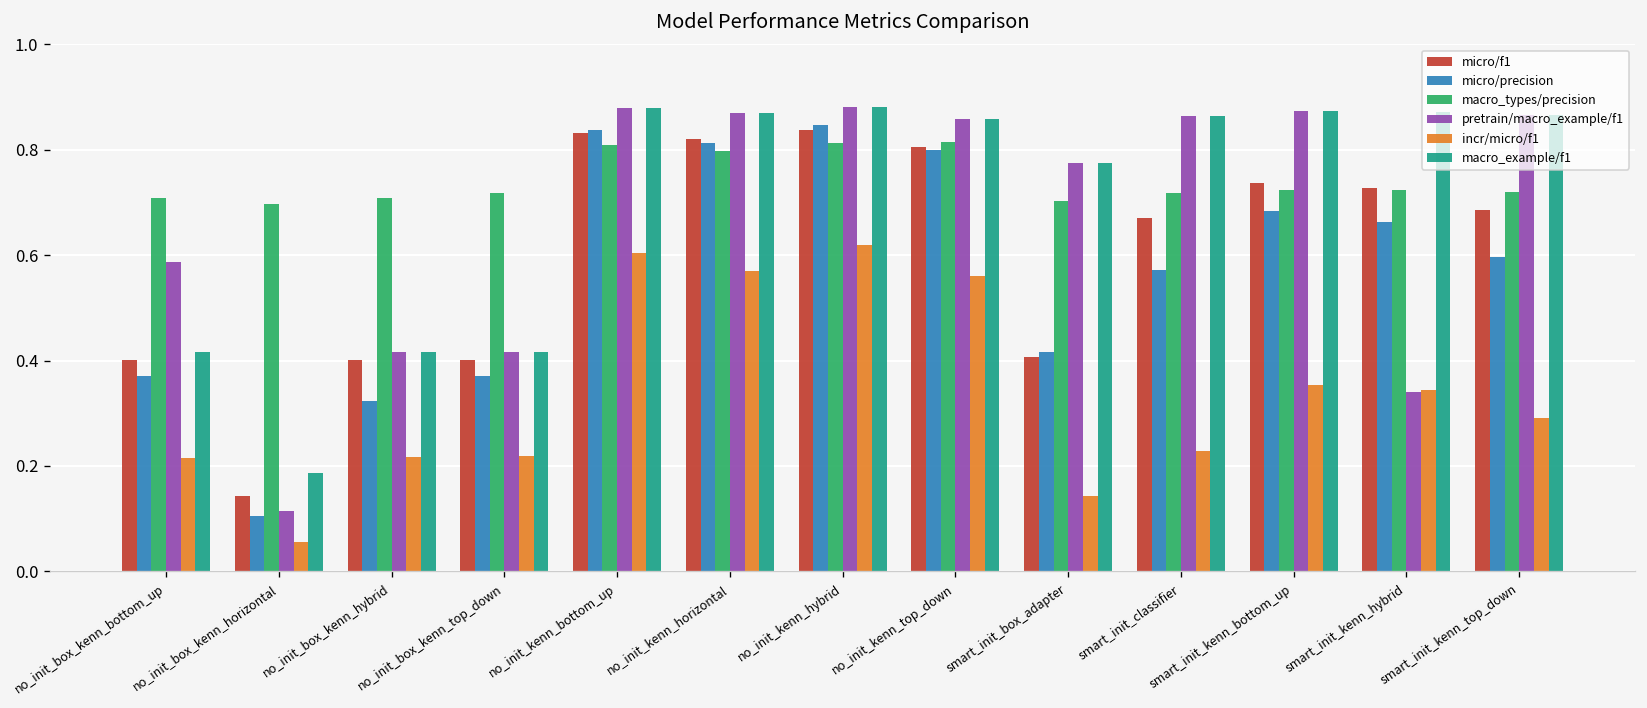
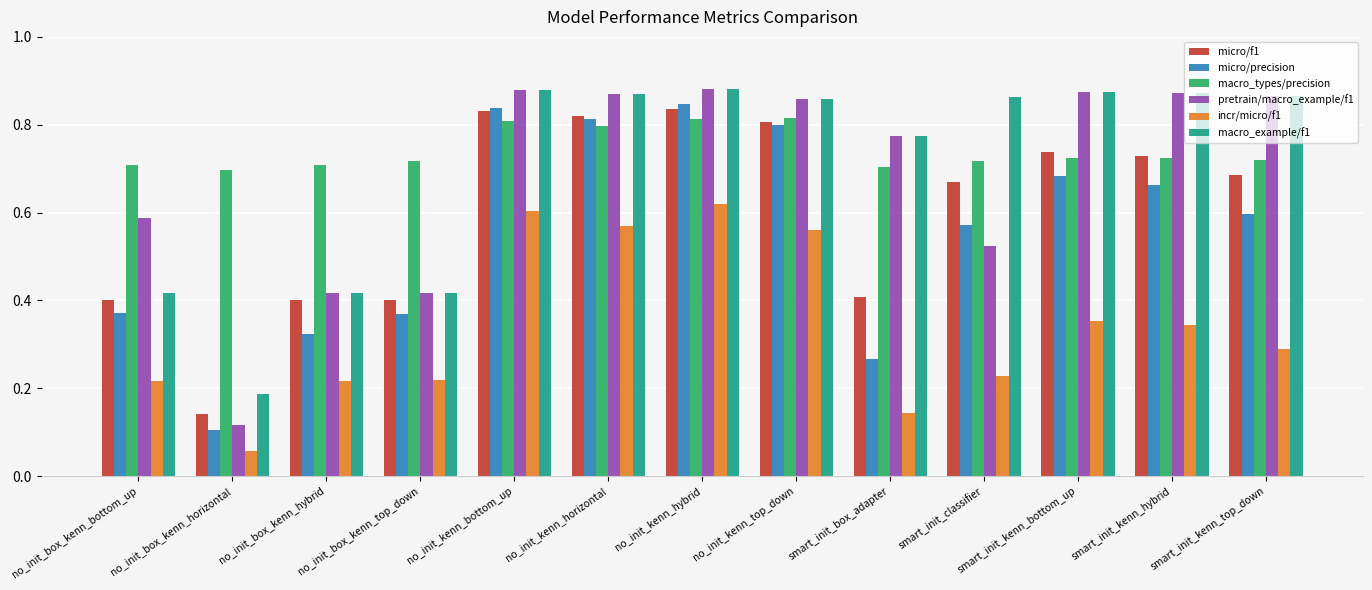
micro/precision, smart_init_box_adapter: 0.42 -> 0.27
pretrain/macro_example/f1, smart_init_classifier: 0.86 -> 0.52
pretrain/macro_example/f1, smart_init_kenn_hybrid: 0.34 -> 0.87
